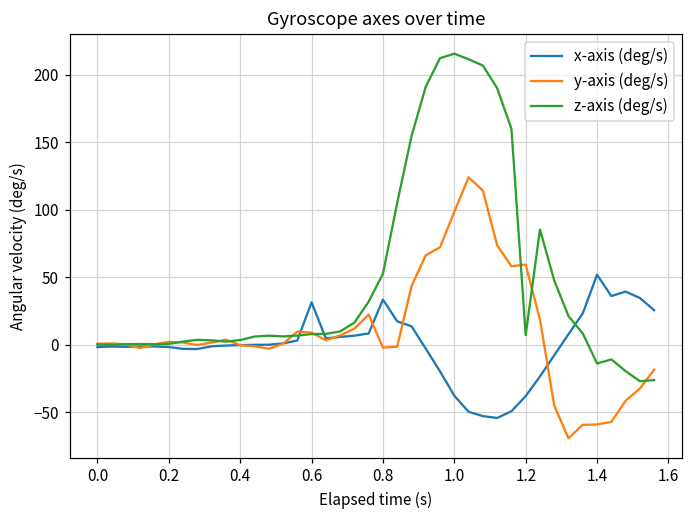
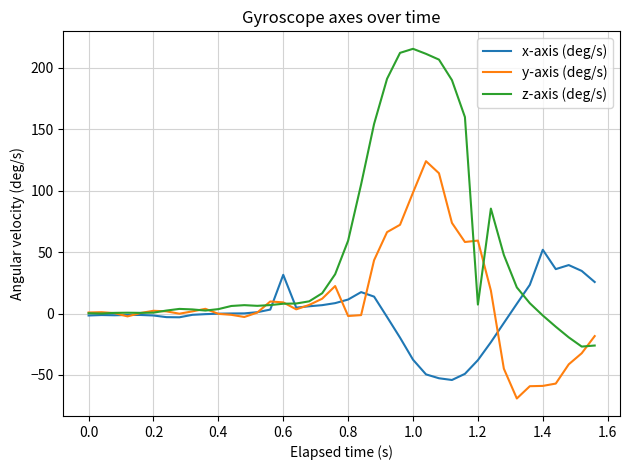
x-axis (deg/s), 0.8: 34 -> 11
z-axis (deg/s), 0.8: 53 -> 59
z-axis (deg/s), 1.4: -14 -> -2
